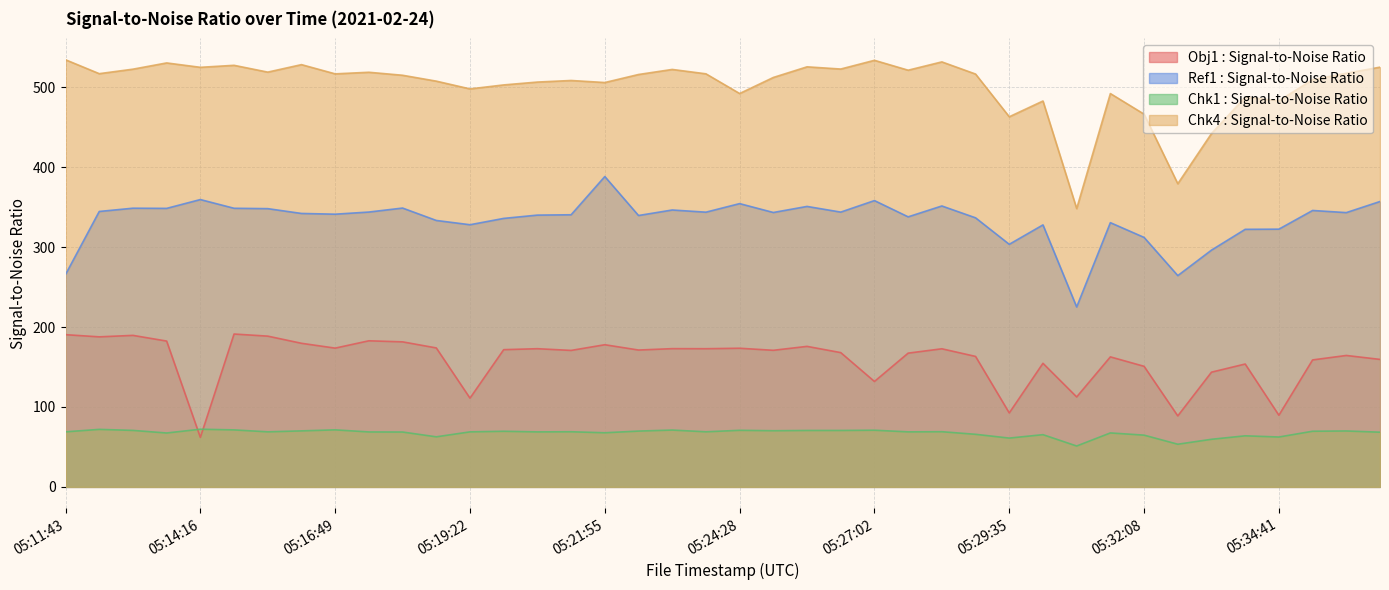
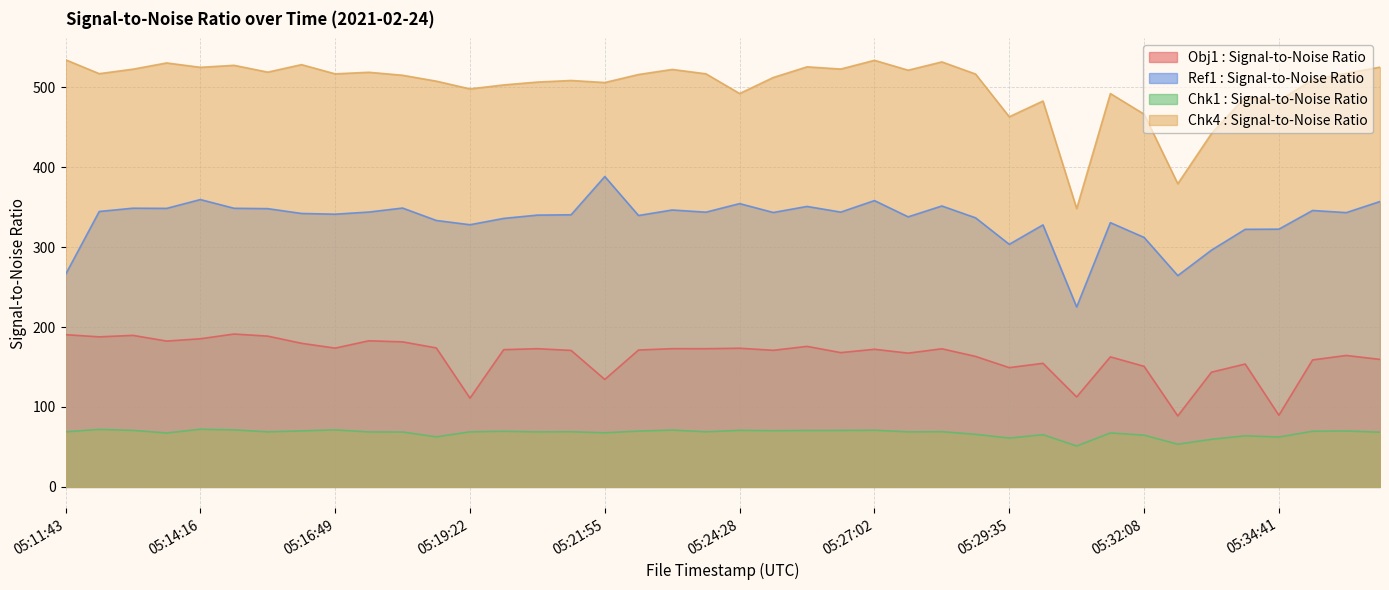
Obj1 : Signal-to-Noise Ratio, 05:14:16: 60 -> 190
Obj1 : Signal-to-Noise Ratio, 05:21:55: 180 -> 130
Obj1 : Signal-to-Noise Ratio, 05:27:02: 130 -> 170
Obj1 : Signal-to-Noise Ratio, 05:29:35: 90 -> 150
